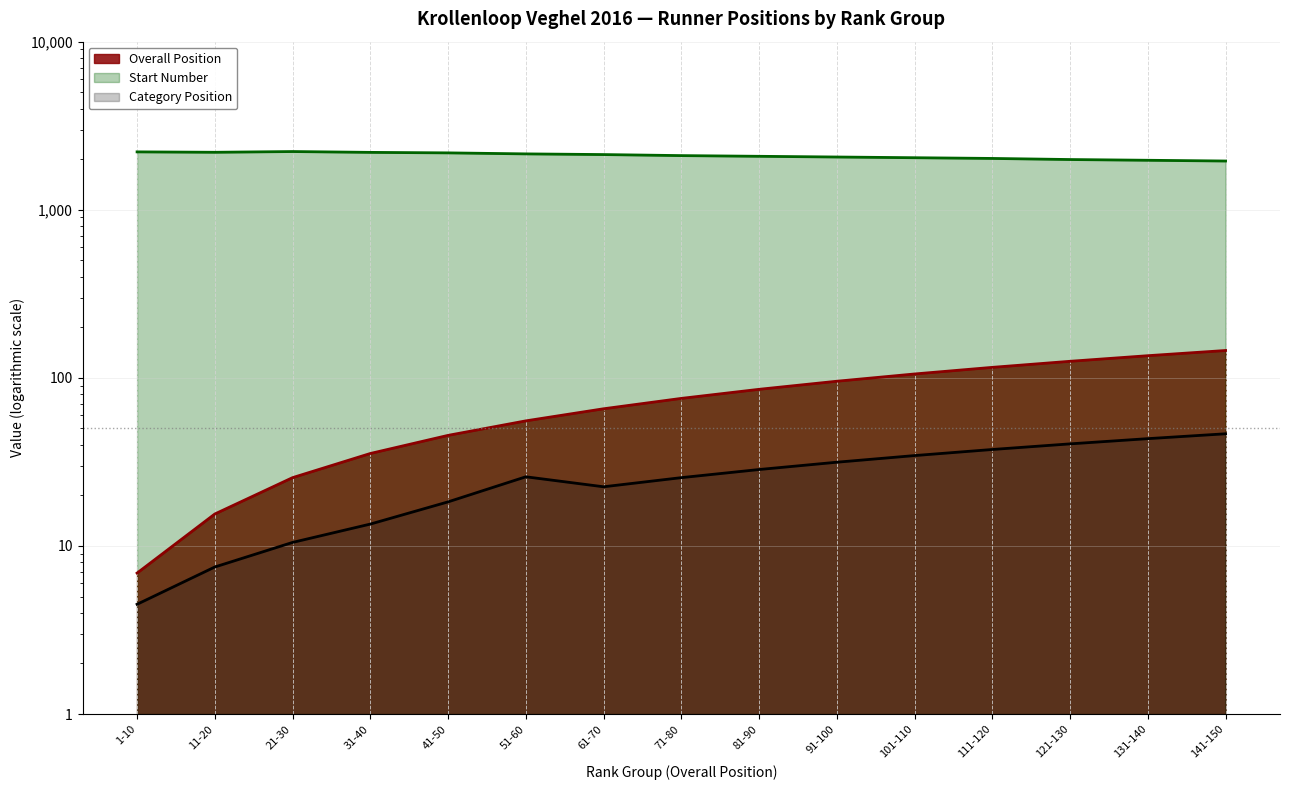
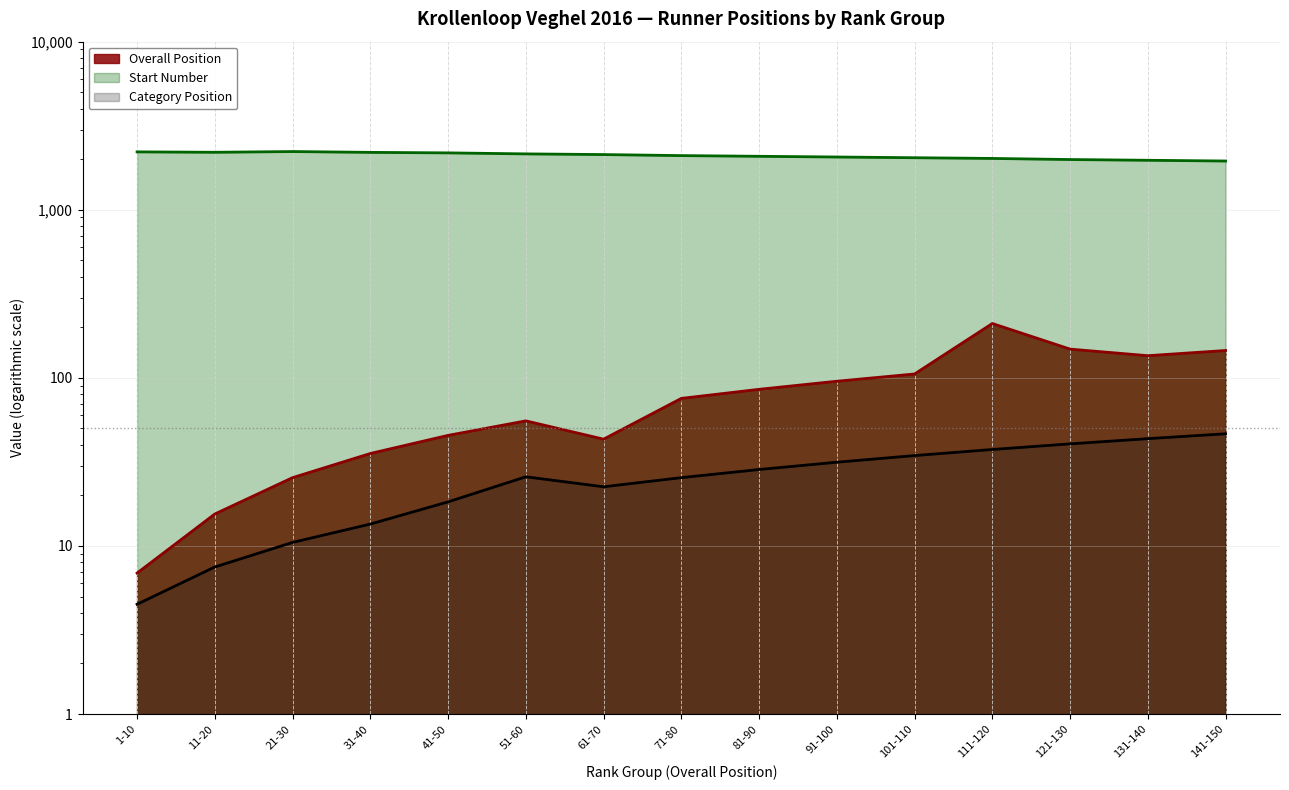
Overall Position, 61-70: 66 -> 43
Overall Position, 111-120: 120 -> 210
Overall Position, 121-130: 130 -> 150
